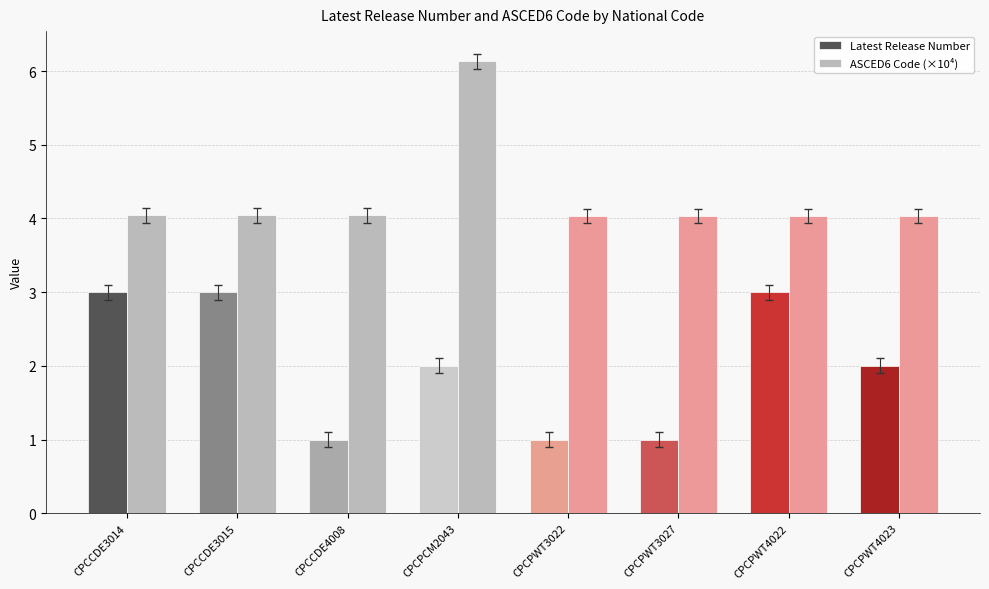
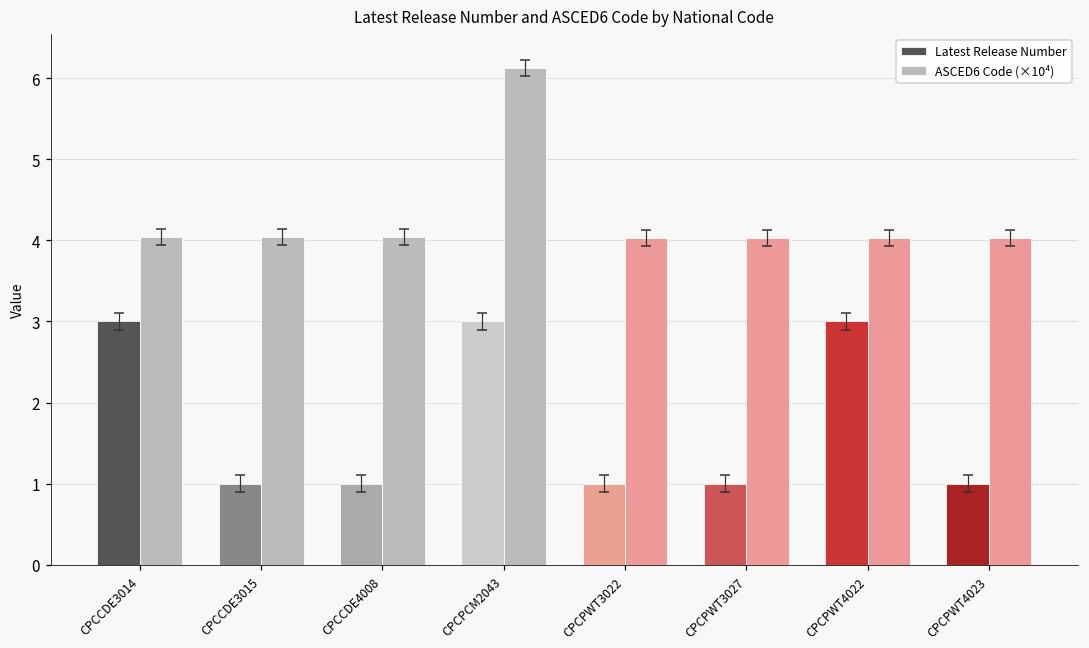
Latest Release Number, CPCCDE3015: 3 -> 1
Latest Release Number, CPCPCM2043: 2 -> 3
Latest Release Number, CPCPWT4023: 2 -> 1
